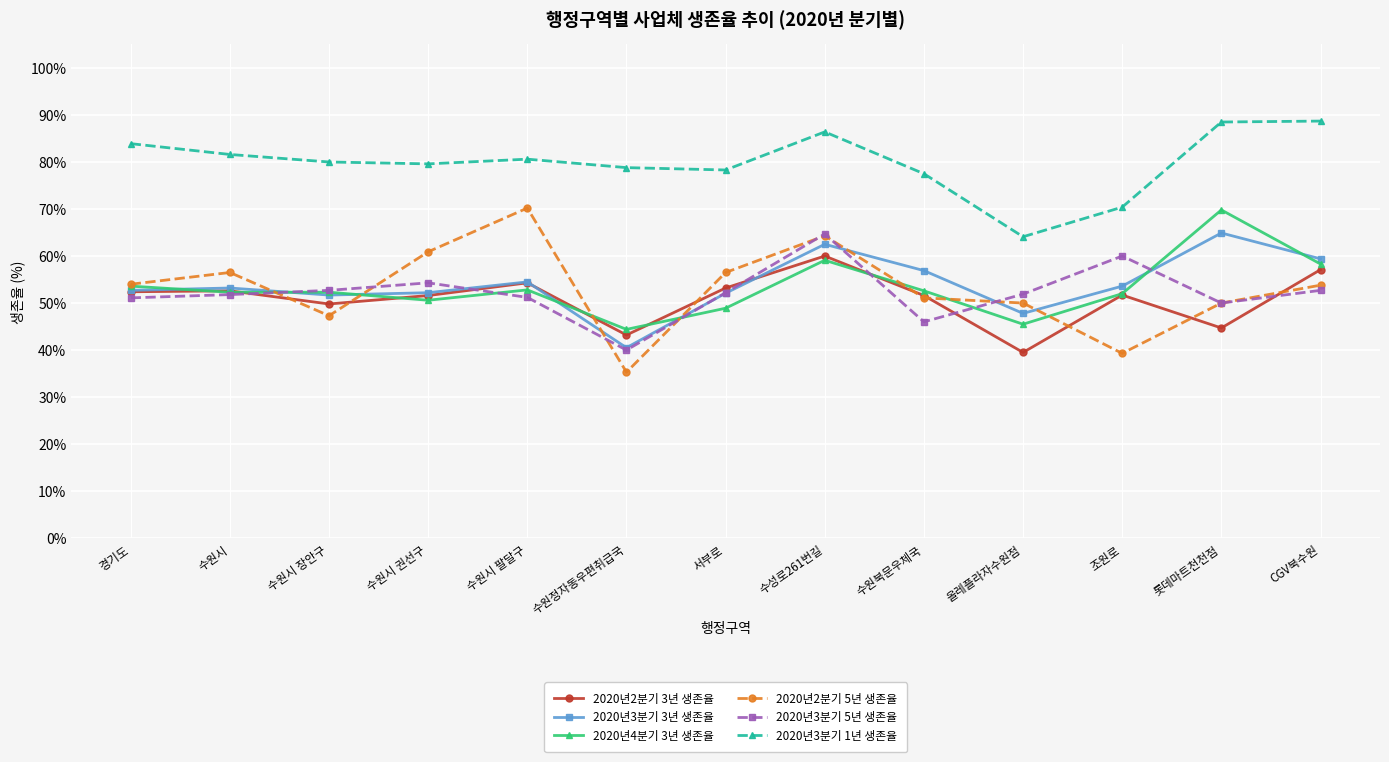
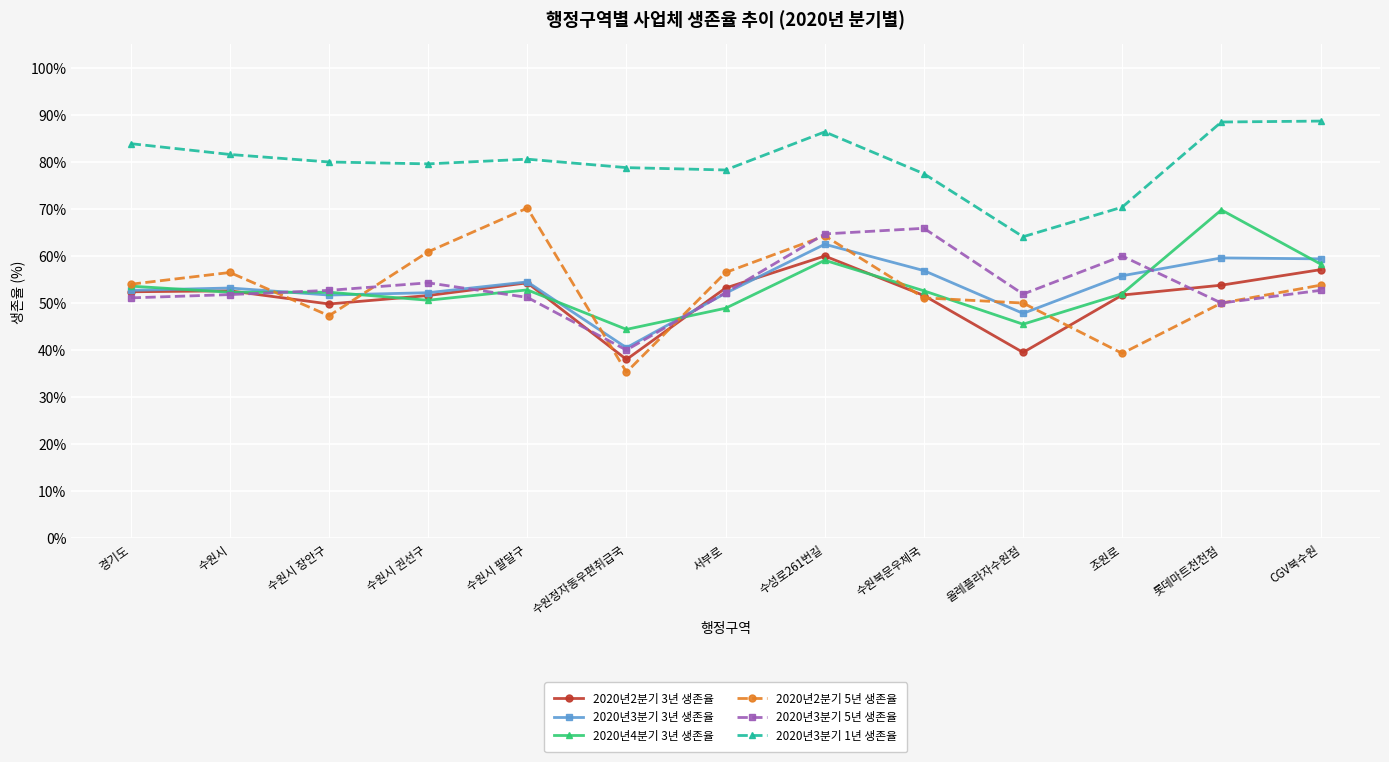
2020년2분기 3년 생존율, 수원정자동우편취급국: 43% -> 38%
2020년3분기 5년 생존율, 수원북문우체국: 46% -> 66%
2020년3분기 3년 생존율, 조원로: 54% -> 56%
2020년2분기 3년 생존율, 롯데마트천천점: 45% -> 54%
2020년3분기 3년 생존율, 롯데마트천천점: 65% -> 60%
